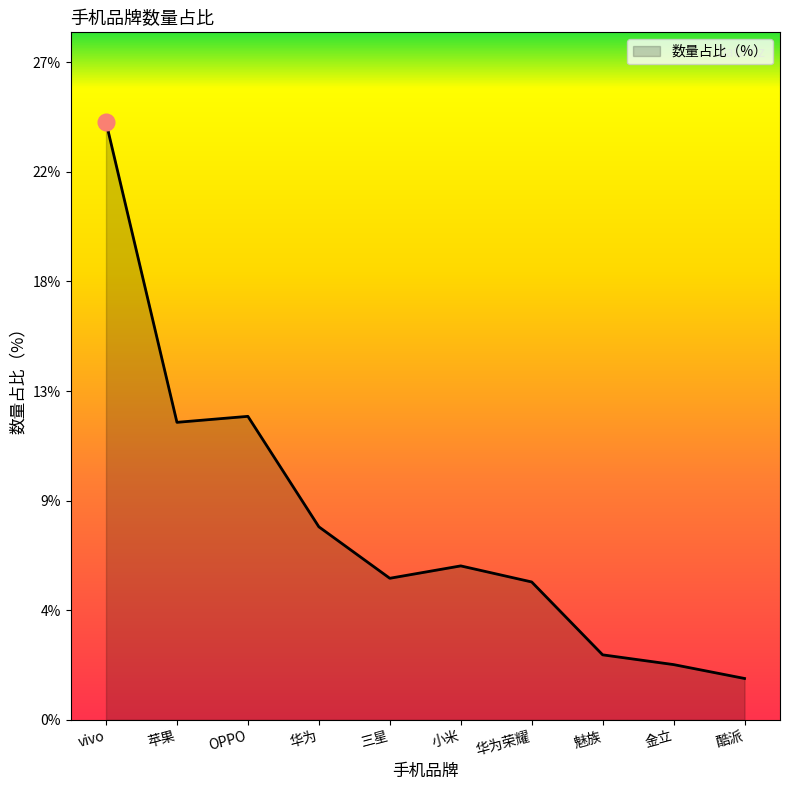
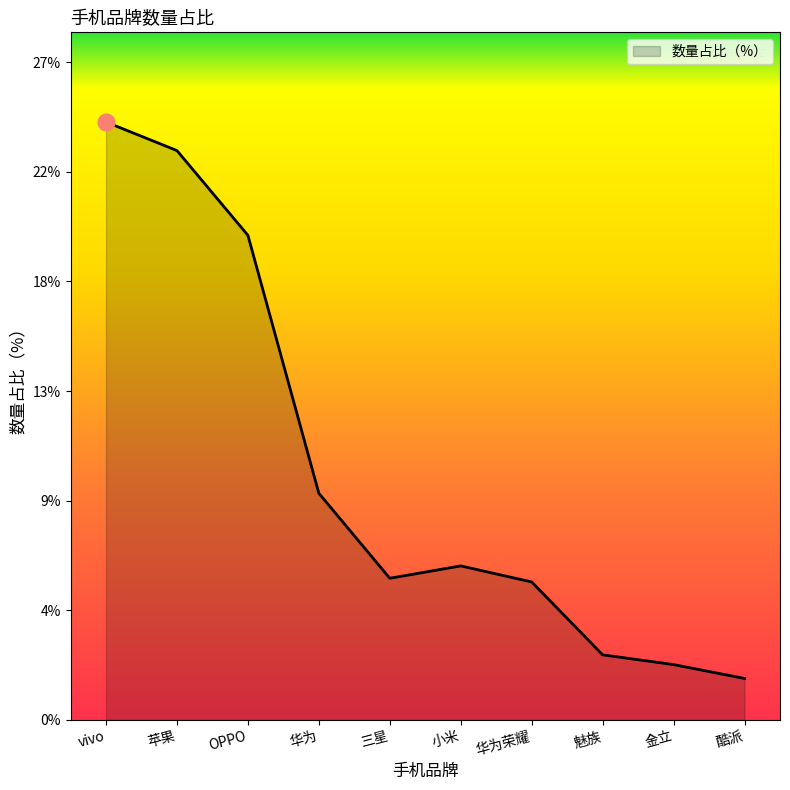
数量占比（%）, 苹果: 12.1% -> 23.2%
数量占比（%）, OPPO: 12.4% -> 19.7%
数量占比（%）, 华为: 7.9% -> 9.2%
